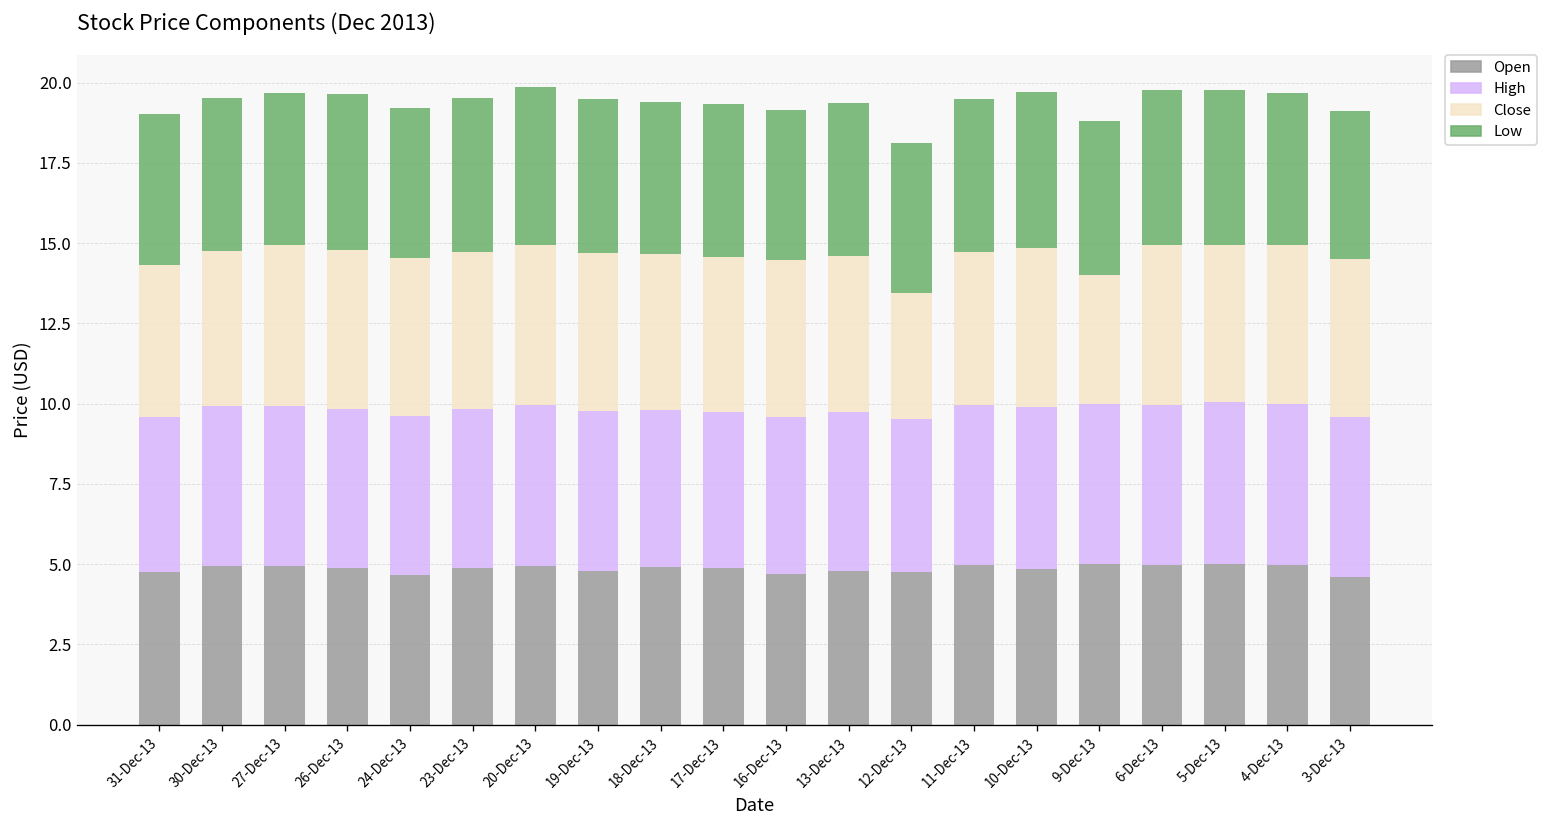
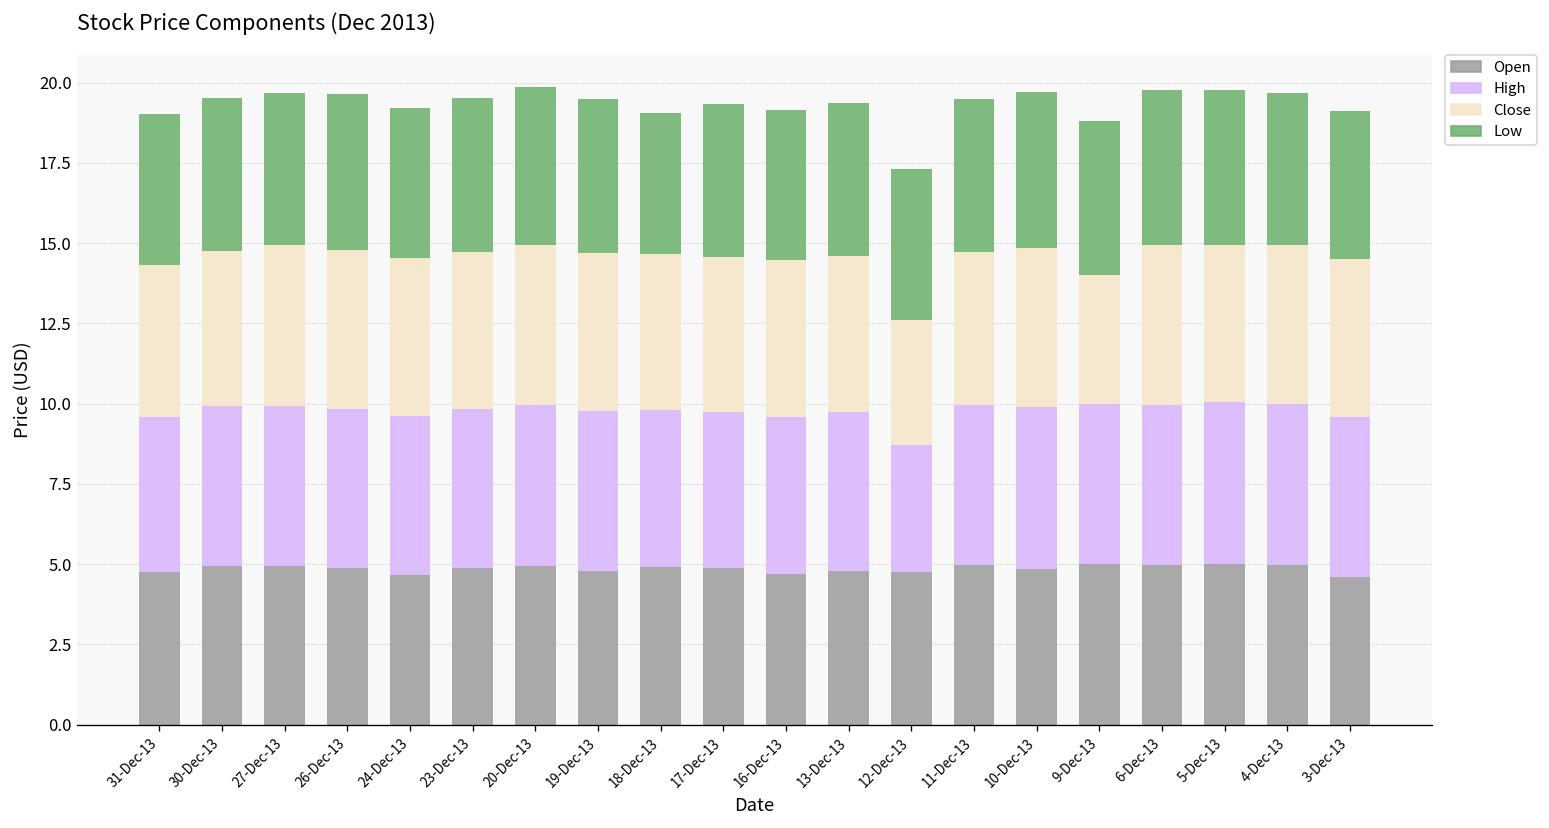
Low, 18-Dec-13: 4.8 -> 4.4
High, 12-Dec-13: 4.8 -> 4.0
